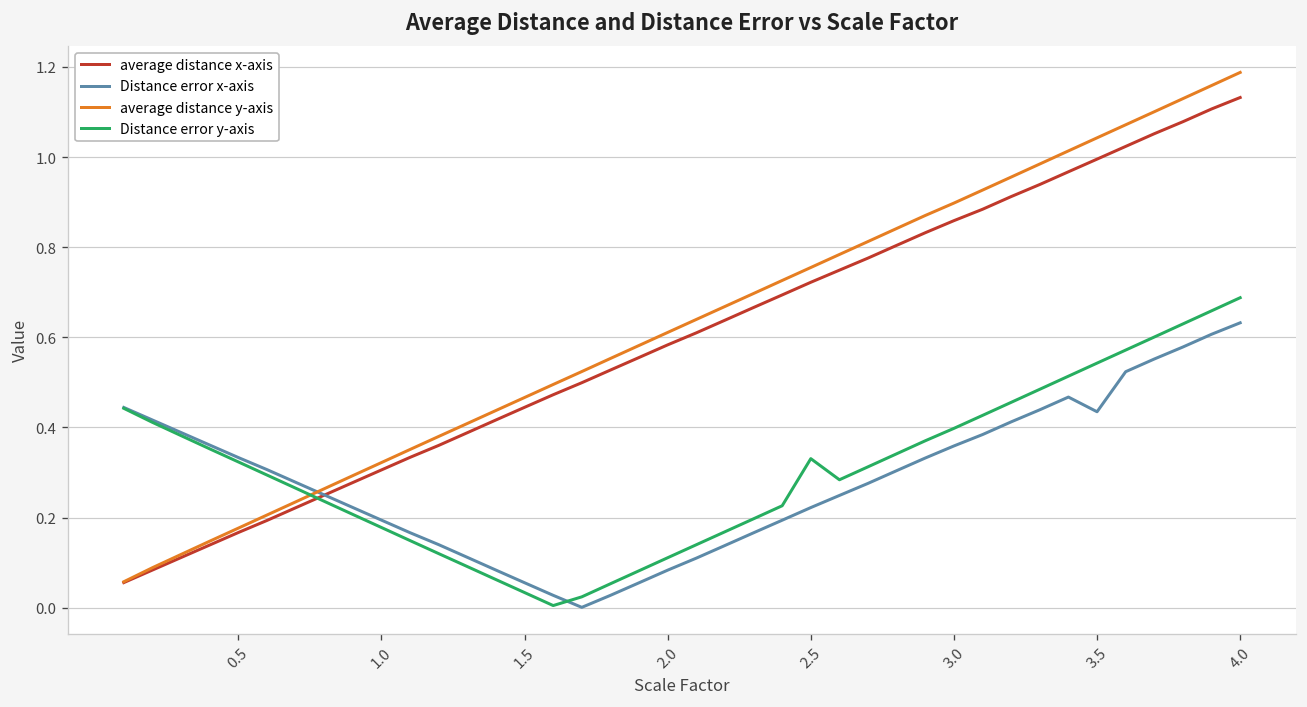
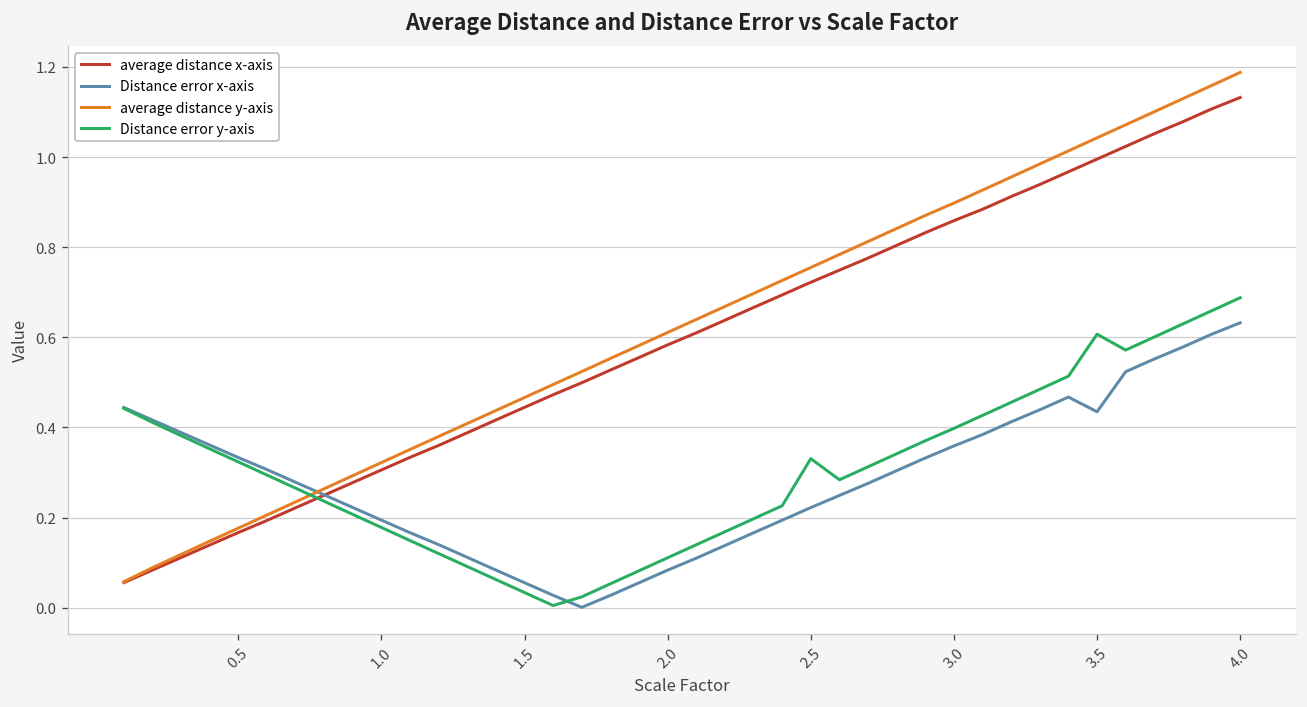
Distance error y-axis, 3.5: 0.54 -> 0.61
